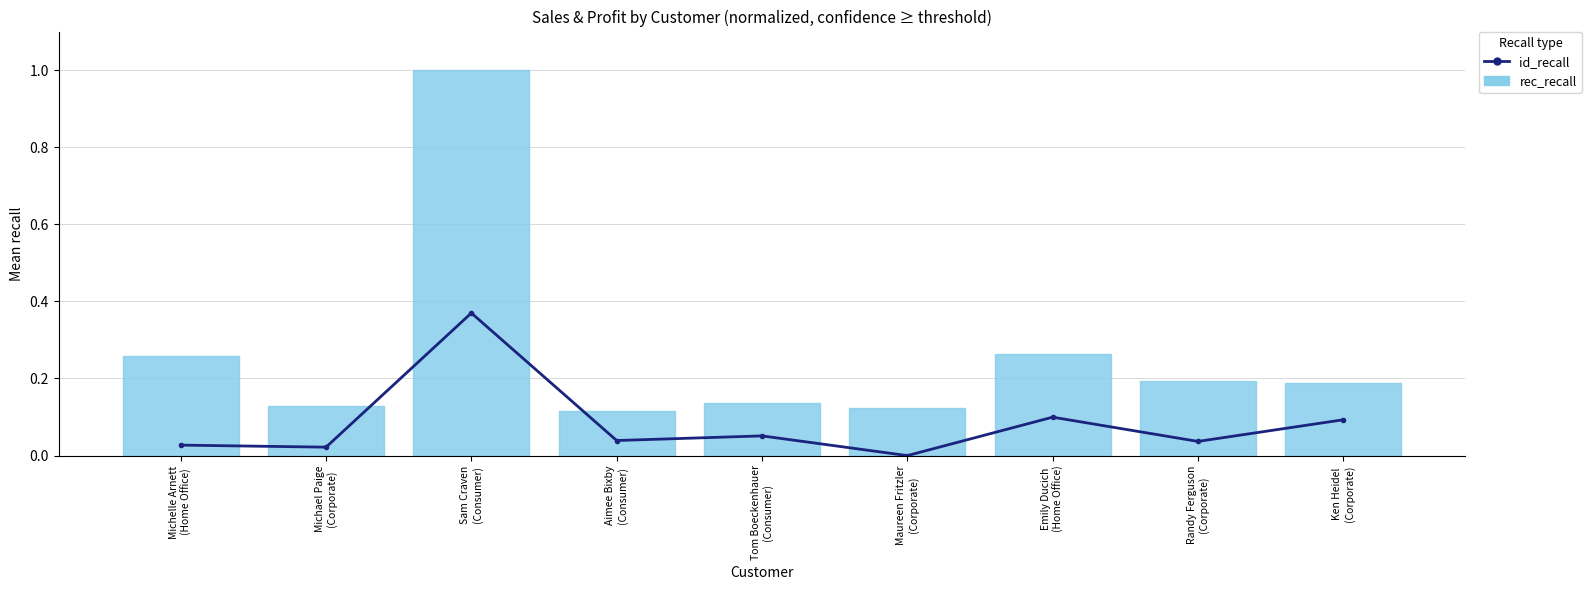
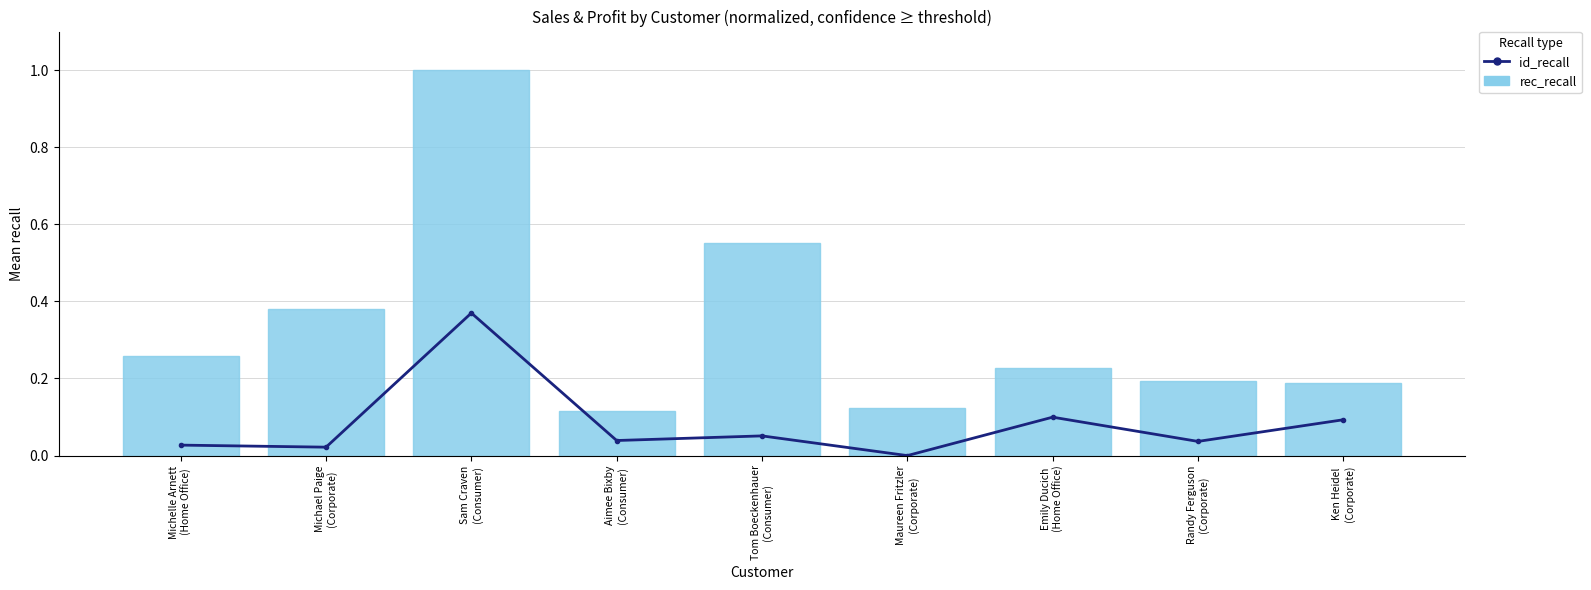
rec_recall, Michael Paige (Corporate): 0.13 -> 0.38
rec_recall, Tom Boeckenhauer (Consumer): 0.14 -> 0.55
rec_recall, Emily Ducich (Home Office): 0.26 -> 0.23
